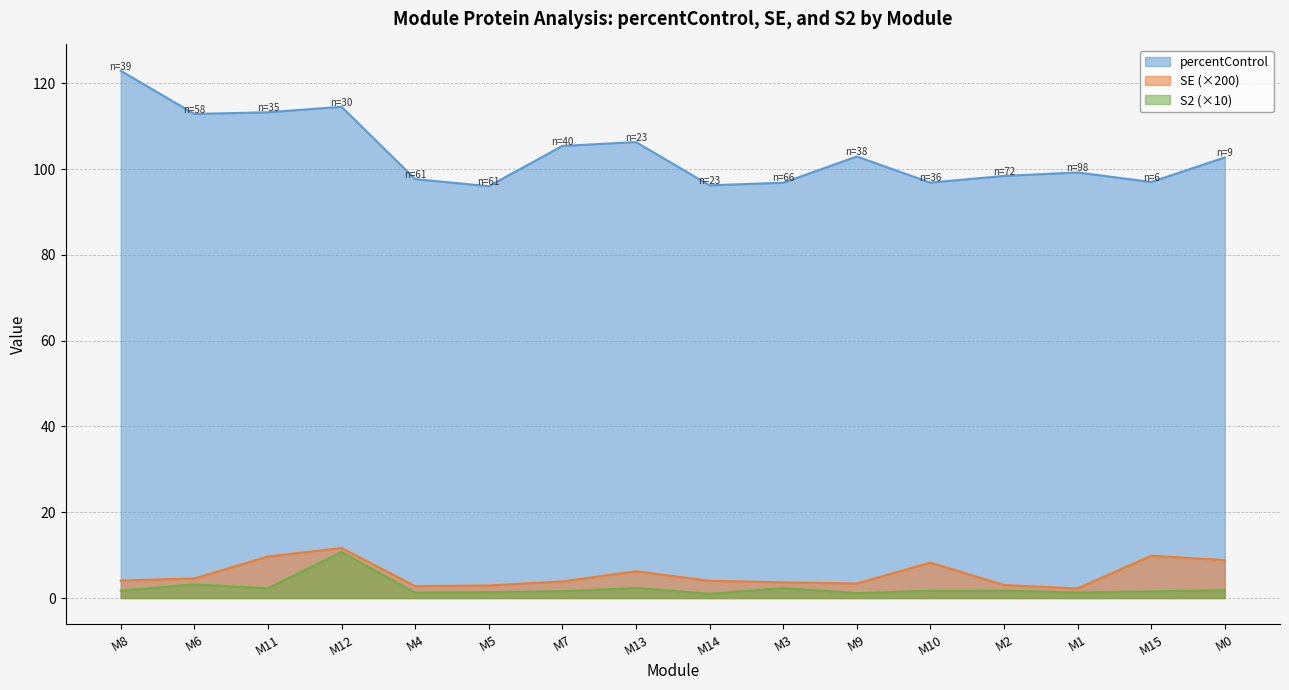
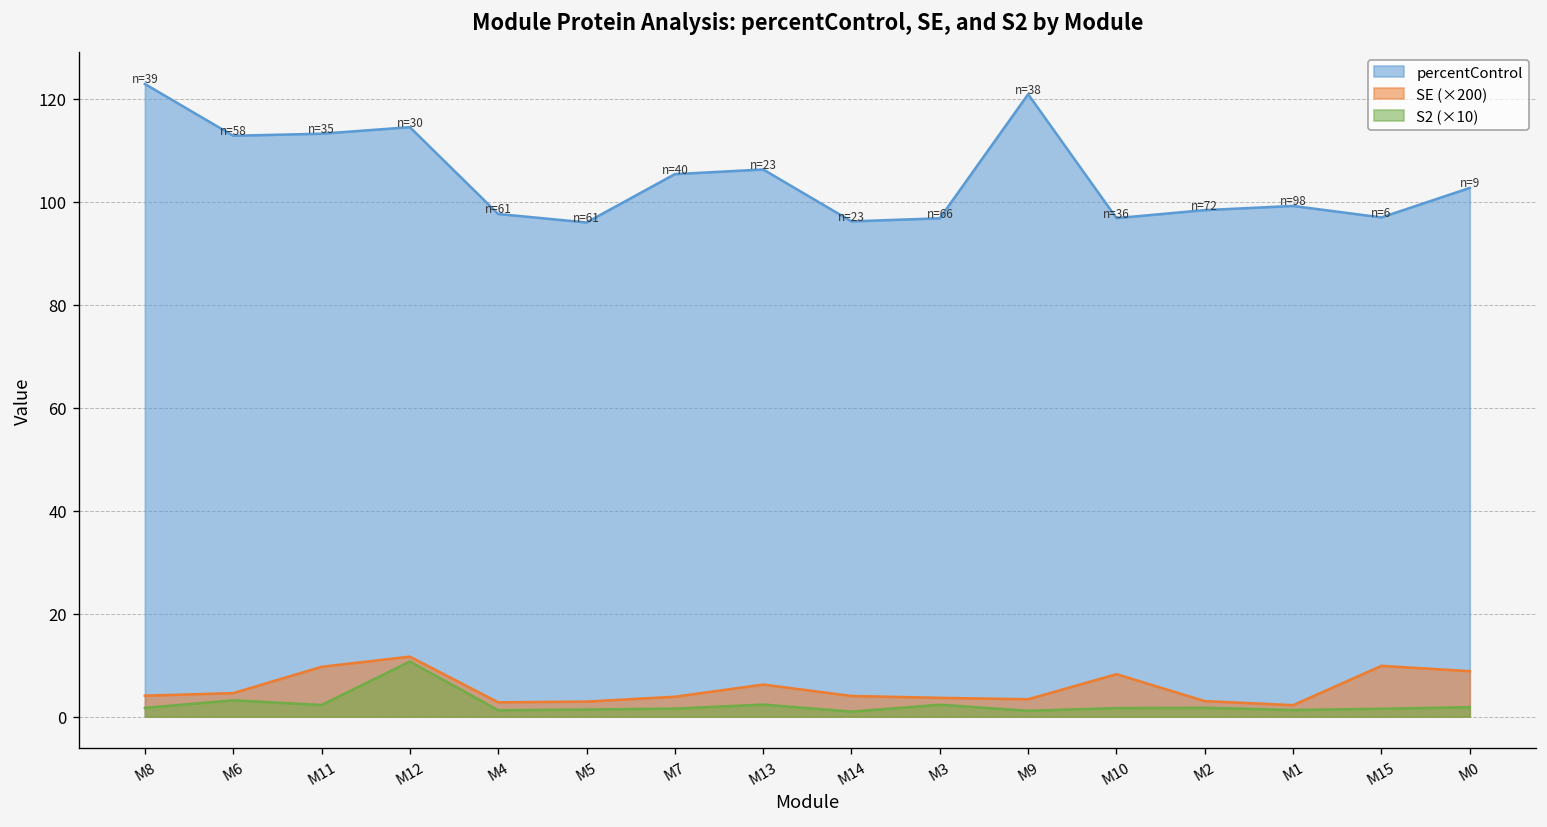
percentControl, M9: 103 -> 121
